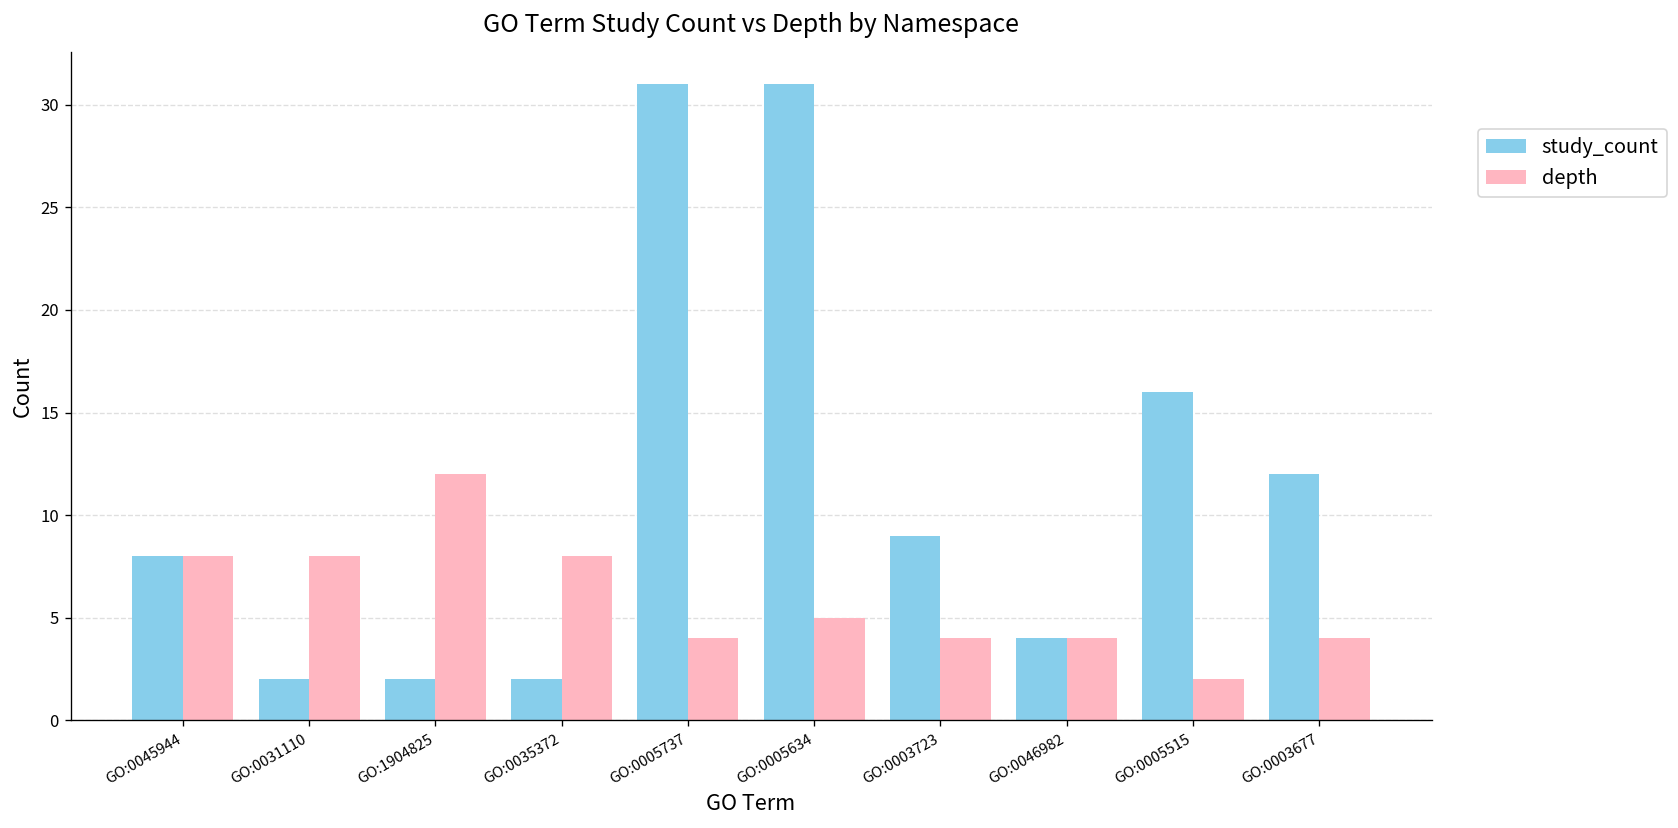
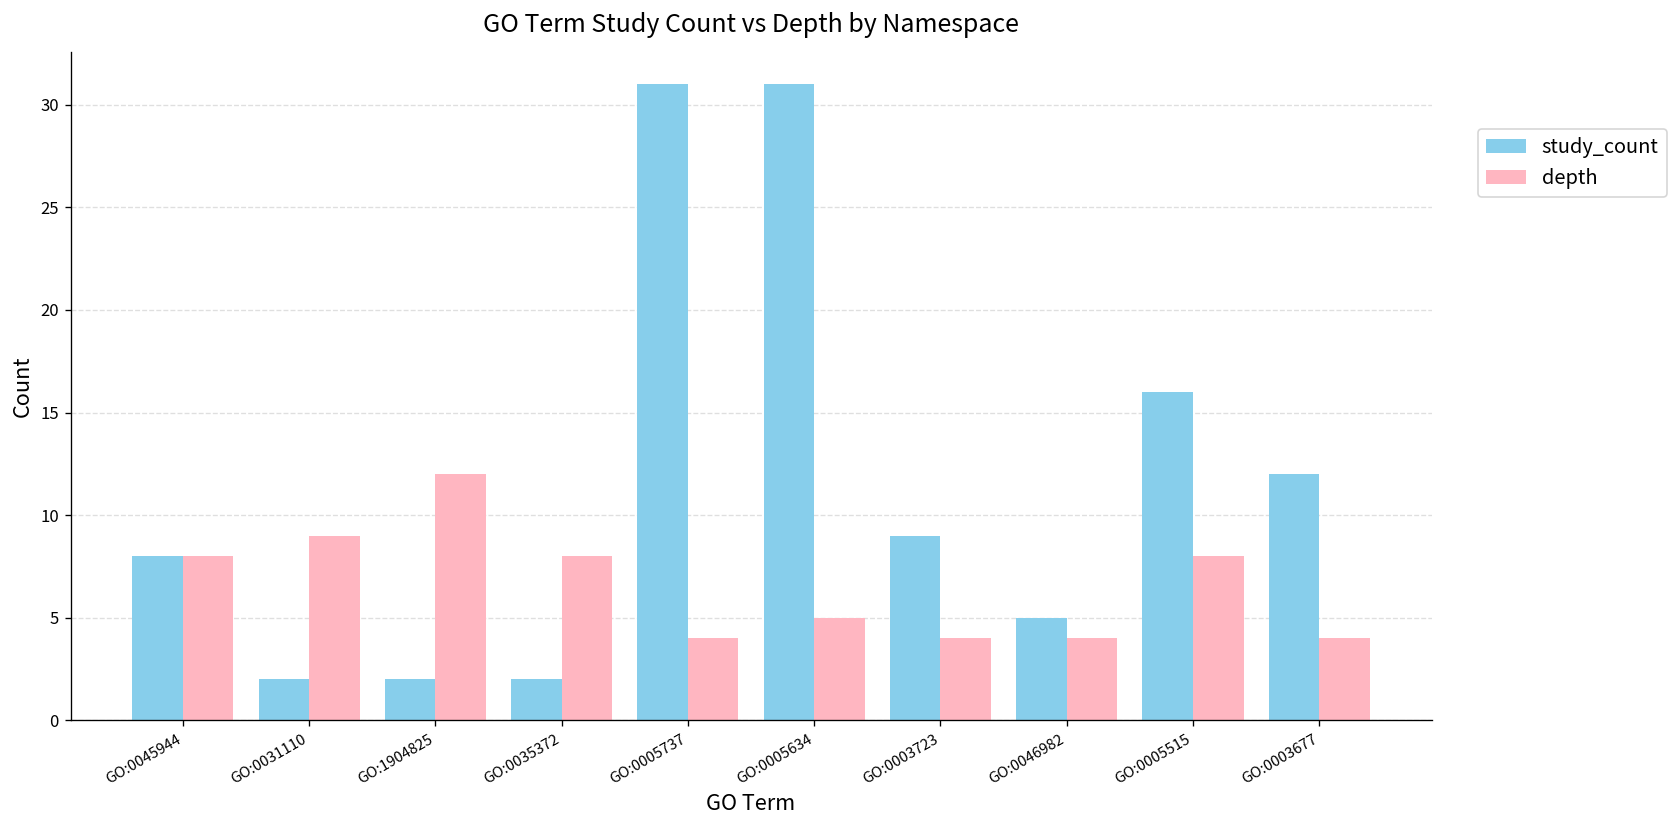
depth, GO:0031110: 8 -> 9
study_count, GO:0046982: 4 -> 5
depth, GO:0005515: 2 -> 8
